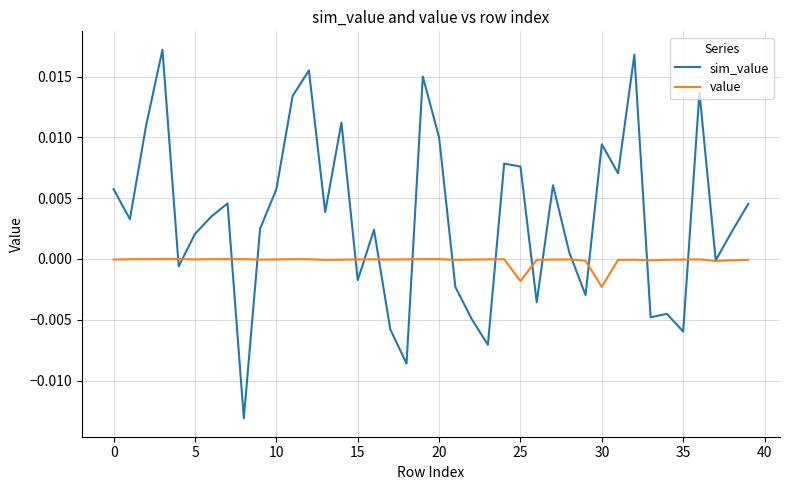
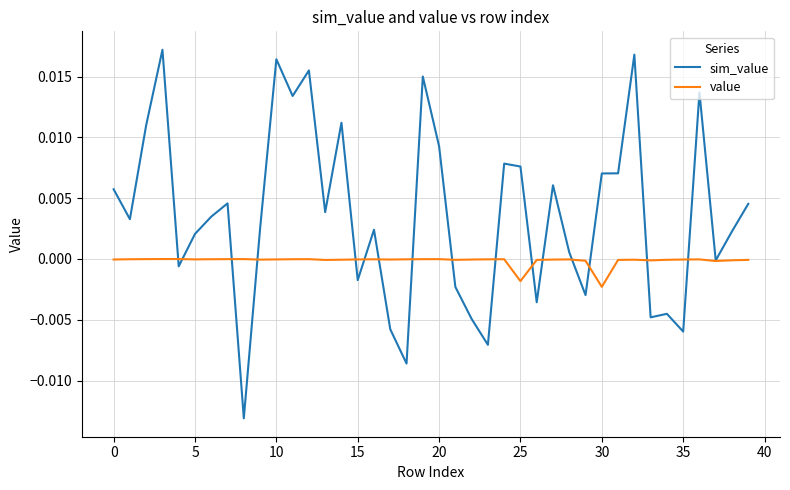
sim_value, 10: 0.0057 -> 0.0164
sim_value, 20: 0.0100 -> 0.0093
sim_value, 30: 0.0094 -> 0.0070
